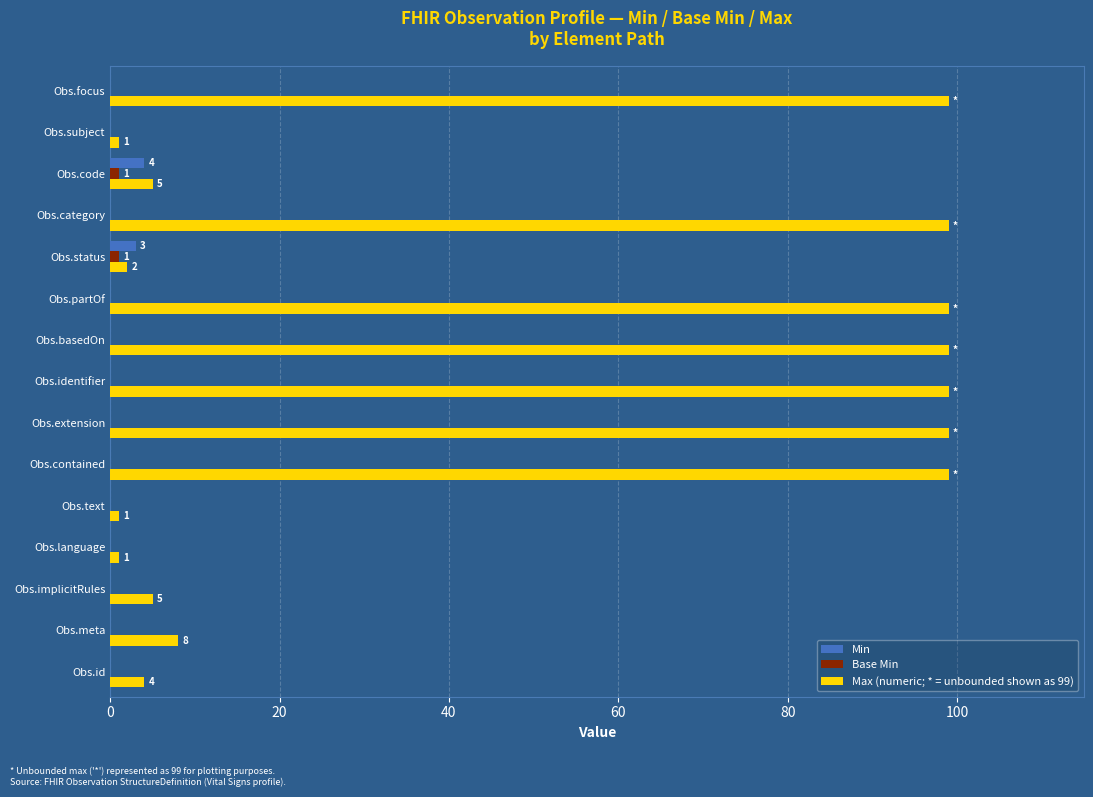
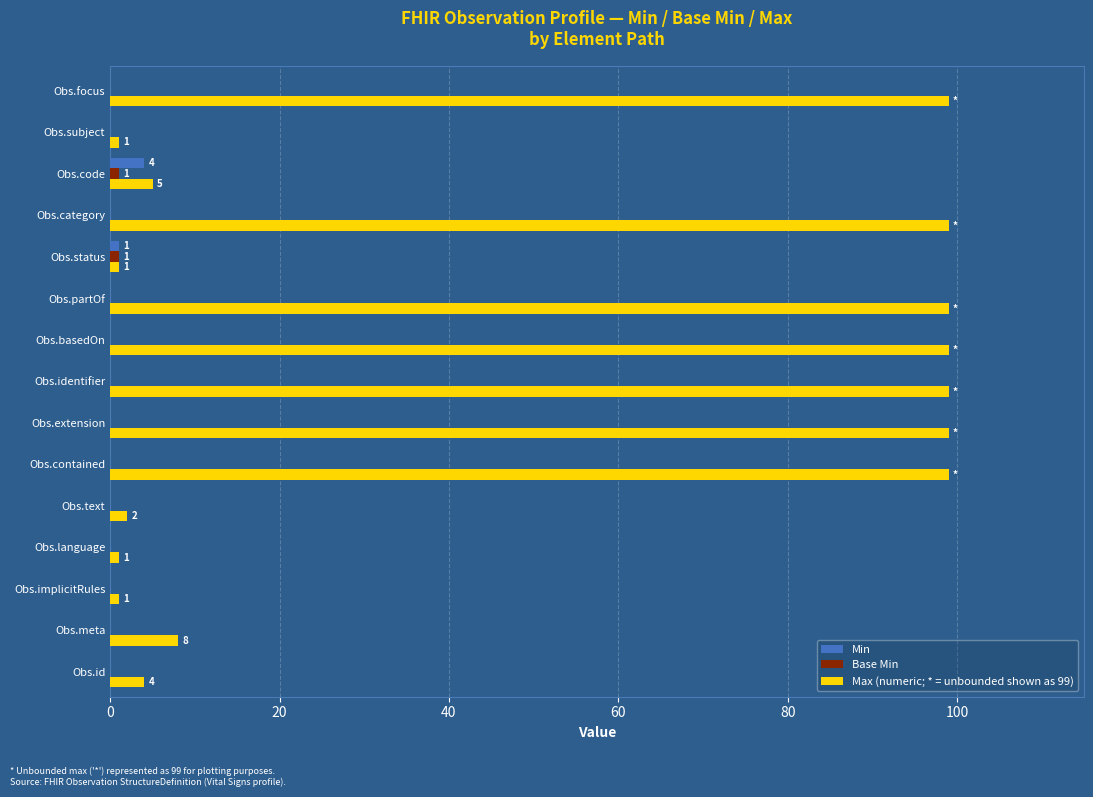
Min, Obs.status: 3 -> 1
Max (numeric; * = unbounded shown as 99), Obs.status: 2 -> 1
Max (numeric; * = unbounded shown as 99), Obs.text: 1 -> 2
Max (numeric; * = unbounded shown as 99), Obs.implicitRules: 5 -> 1
